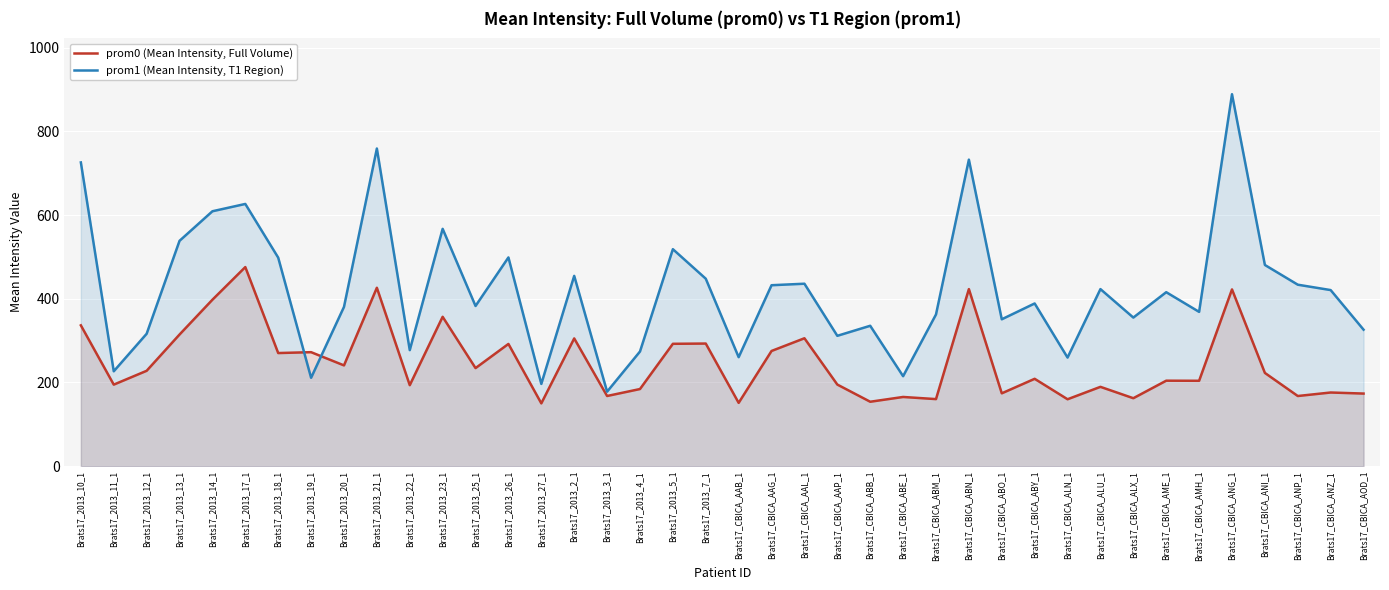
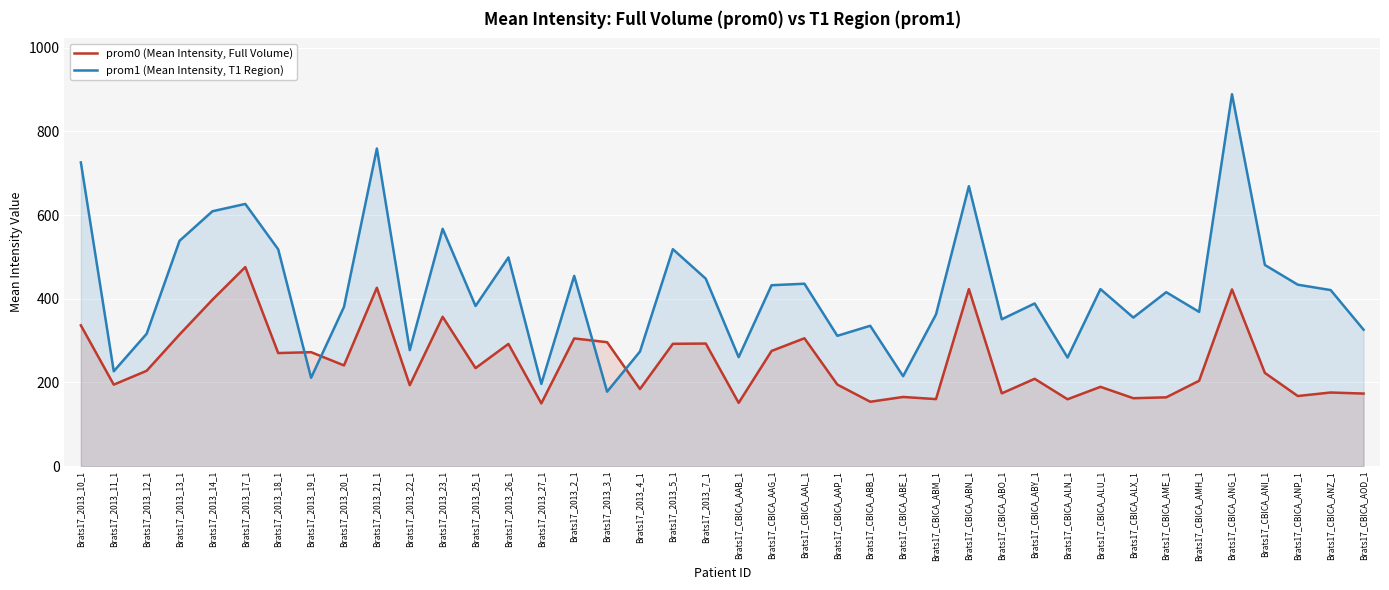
prom1 (Mean Intensity, T1 Region), Brats17_2013_18_1: 500 -> 520
prom0 (Mean Intensity, Full Volume), Brats17_2013_3_1: 170 -> 300
prom1 (Mean Intensity, T1 Region), Brats17_CBICA_ABN_1: 730 -> 670
prom0 (Mean Intensity, Full Volume), Brats17_CBICA_AME_1: 200 -> 160
